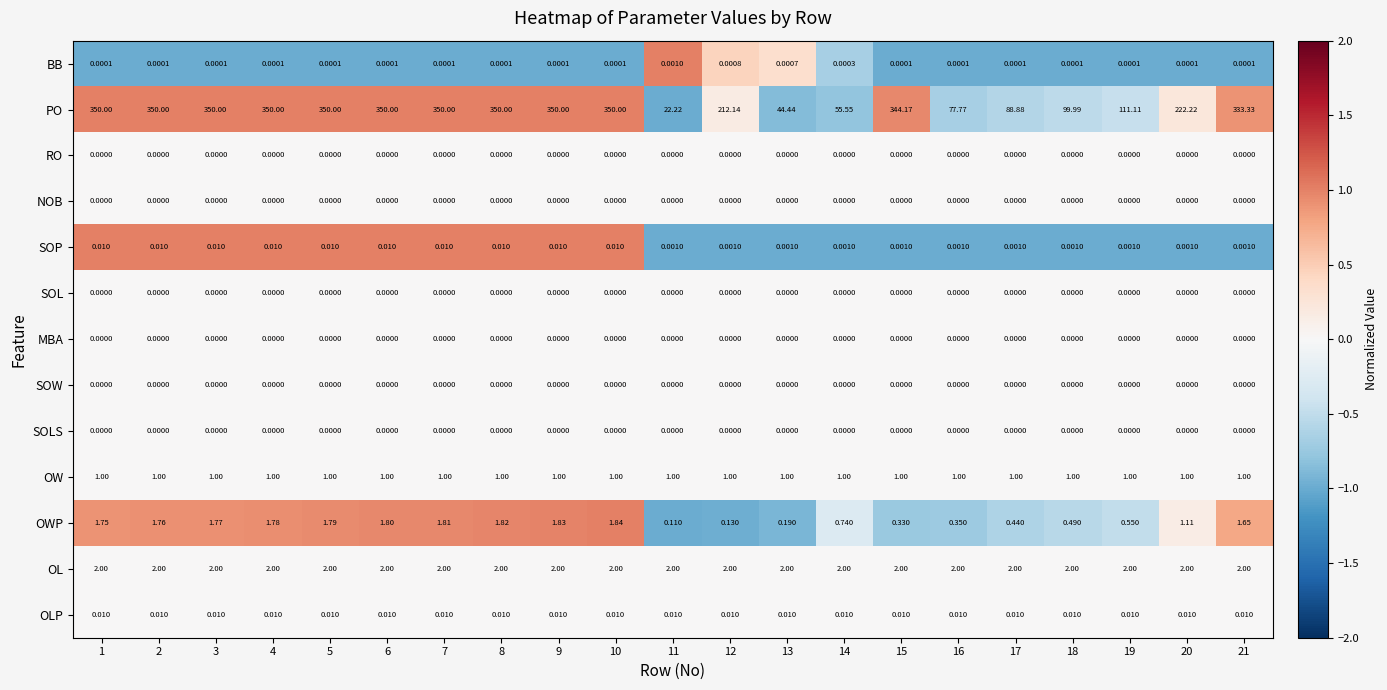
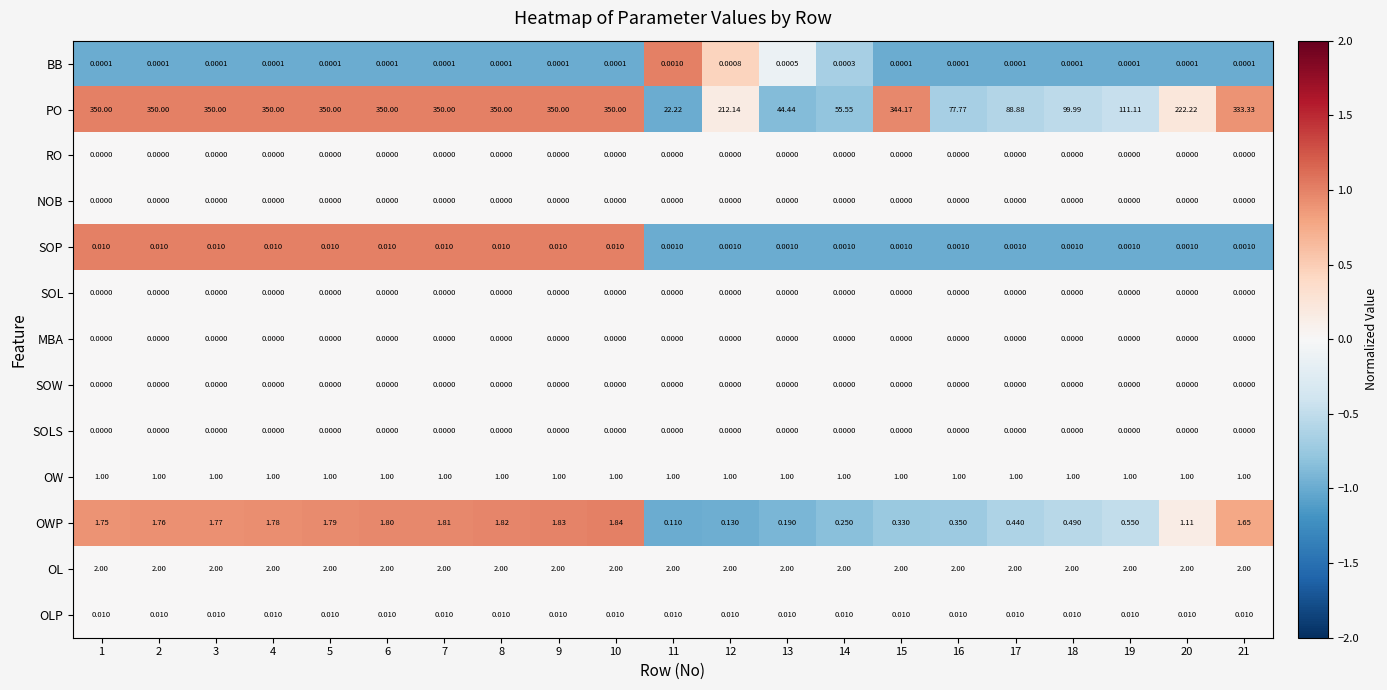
BB, 13: 0.0007 -> 0.0005
OWP, 14: 0.740 -> 0.250
